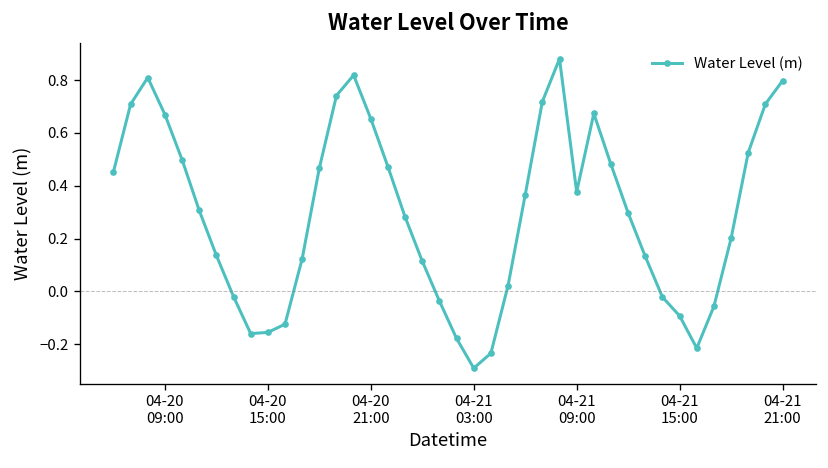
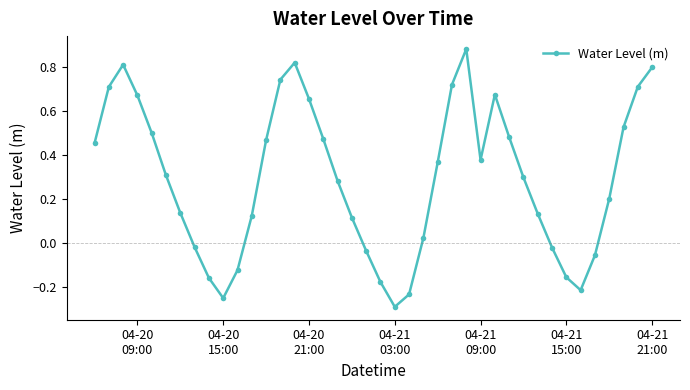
04-20 15:00: -0.15 -> -0.25
04-21 15:00: -0.09 -> -0.16
